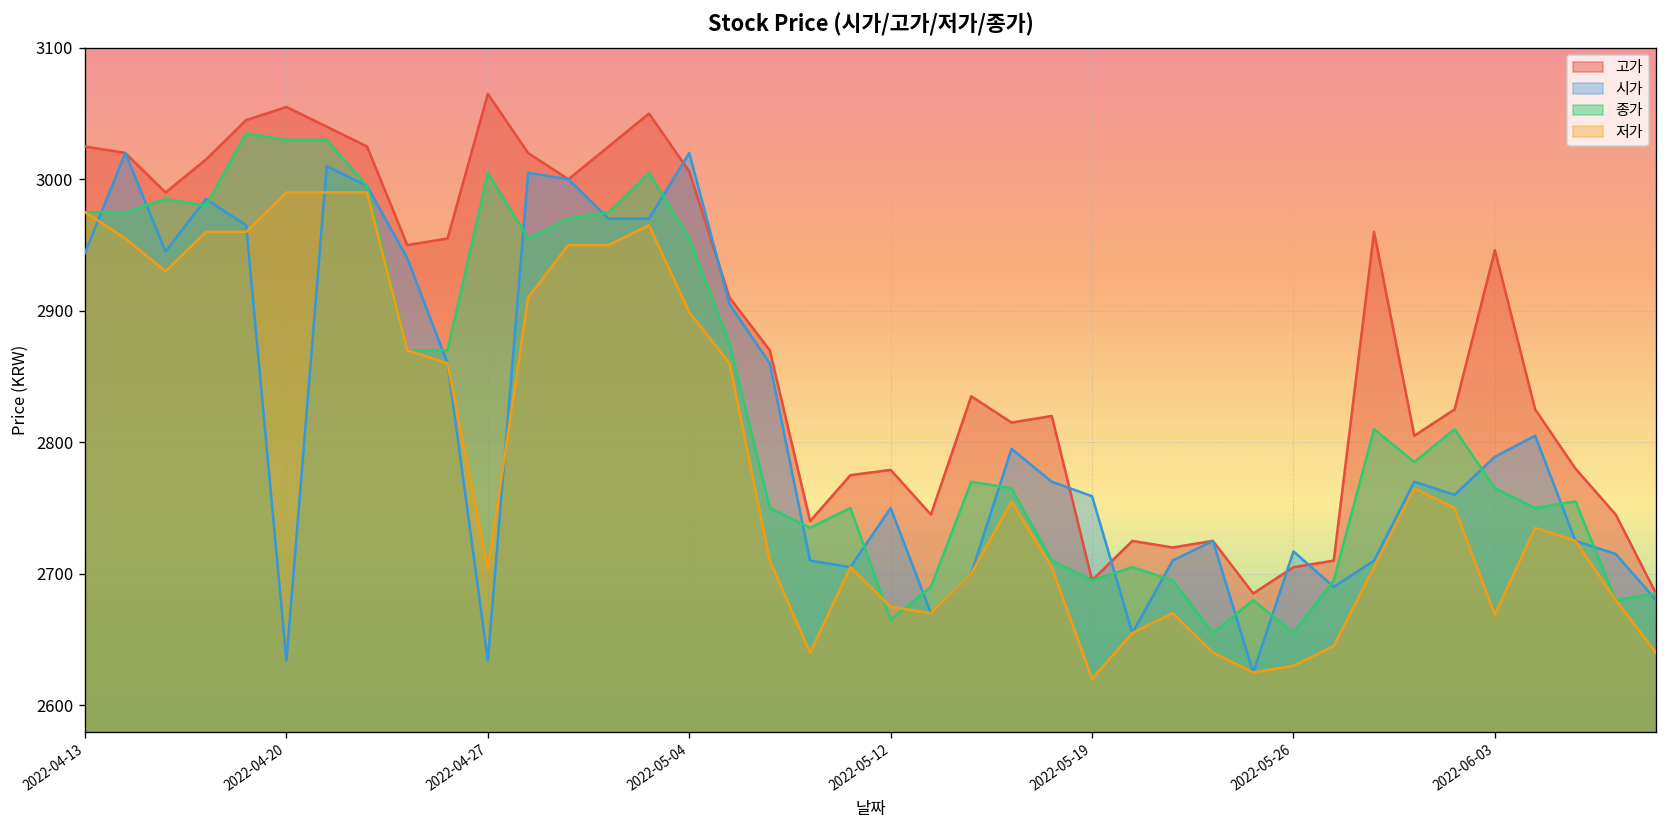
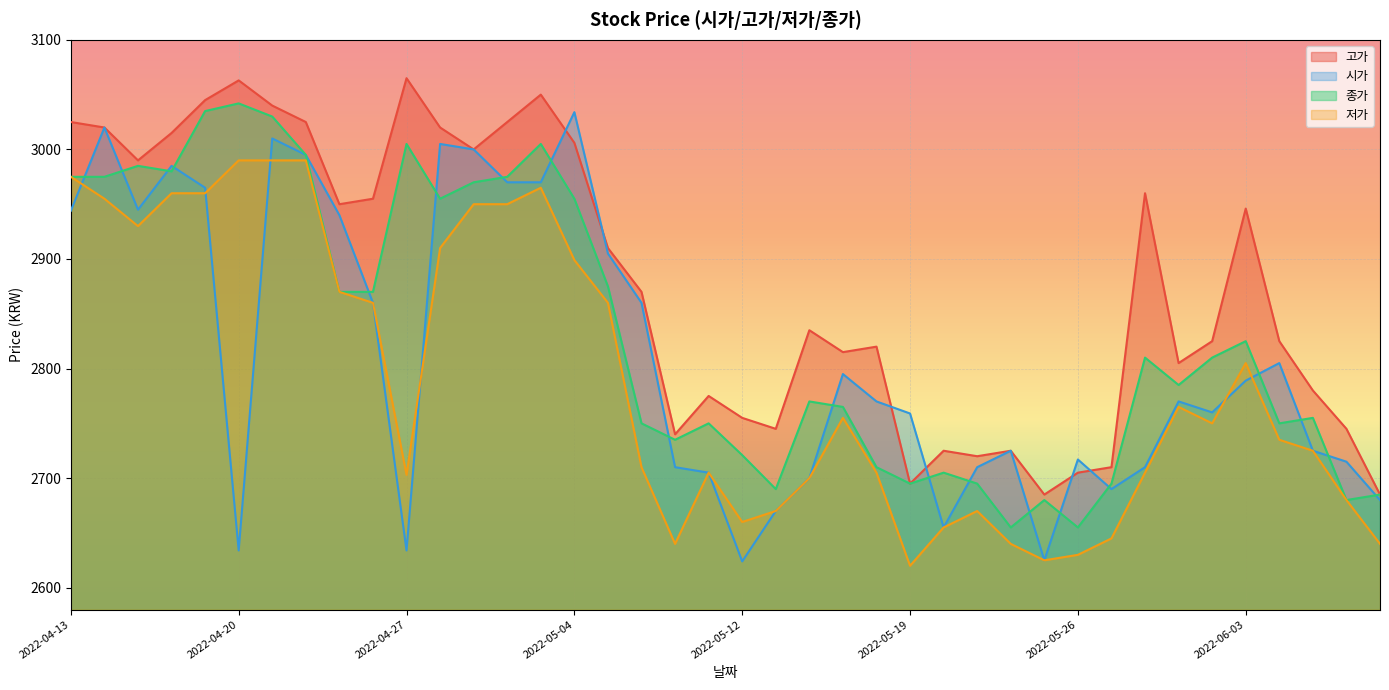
고가, 2022-04-20: 3055 -> 3063
종가, 2022-04-20: 3030 -> 3042
시가, 2022-05-04: 3020 -> 3034
고가, 2022-05-12: 2779 -> 2755
시가, 2022-05-12: 2750 -> 2624
종가, 2022-05-12: 2665 -> 2721
저가, 2022-05-12: 2675 -> 2660
종가, 2022-06-03: 2765 -> 2825
저가, 2022-06-03: 2669 -> 2805
